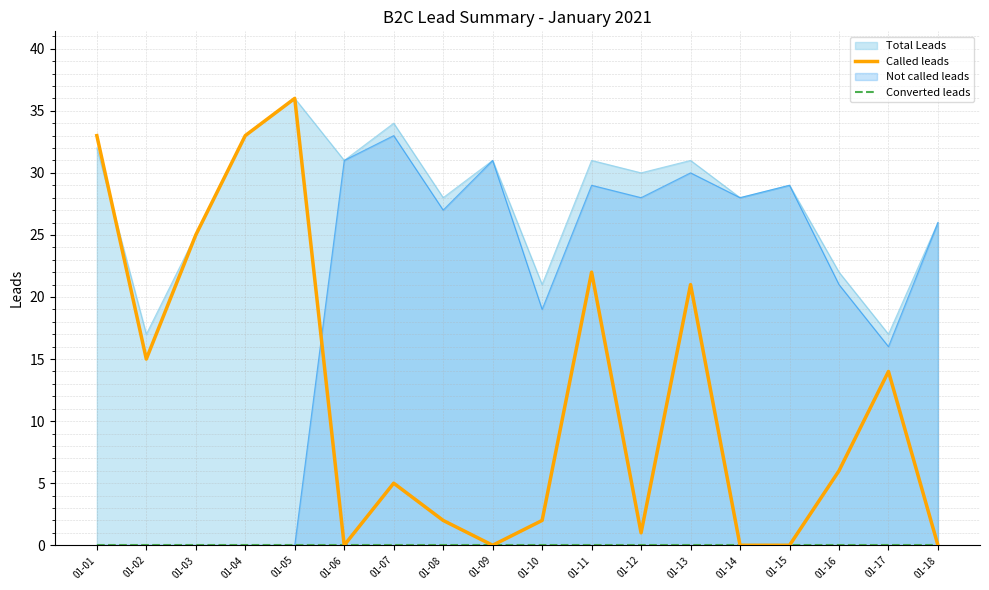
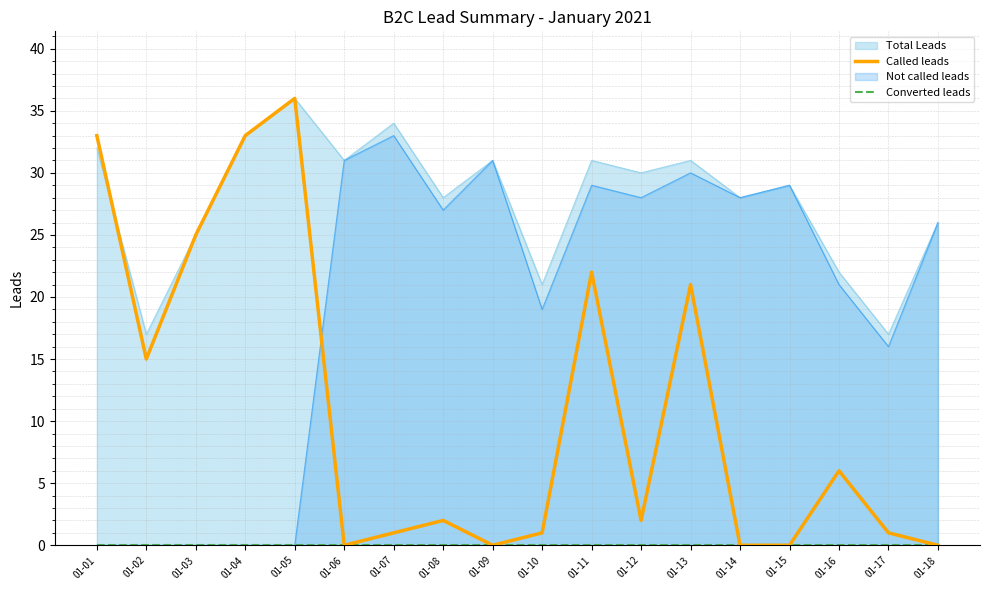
Called leads, 01-07: 5 -> 1
Called leads, 01-10: 2 -> 1
Called leads, 01-12: 1 -> 2
Called leads, 01-17: 14 -> 1
